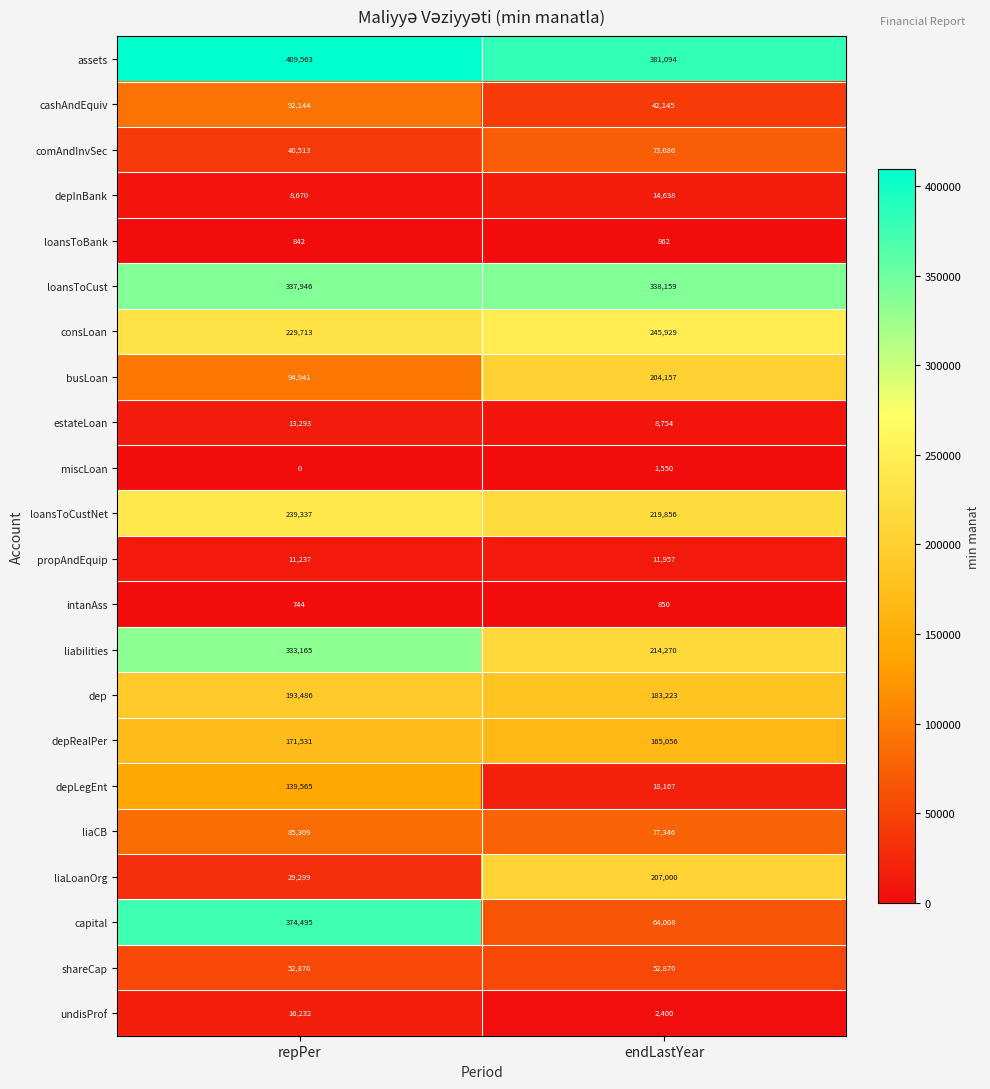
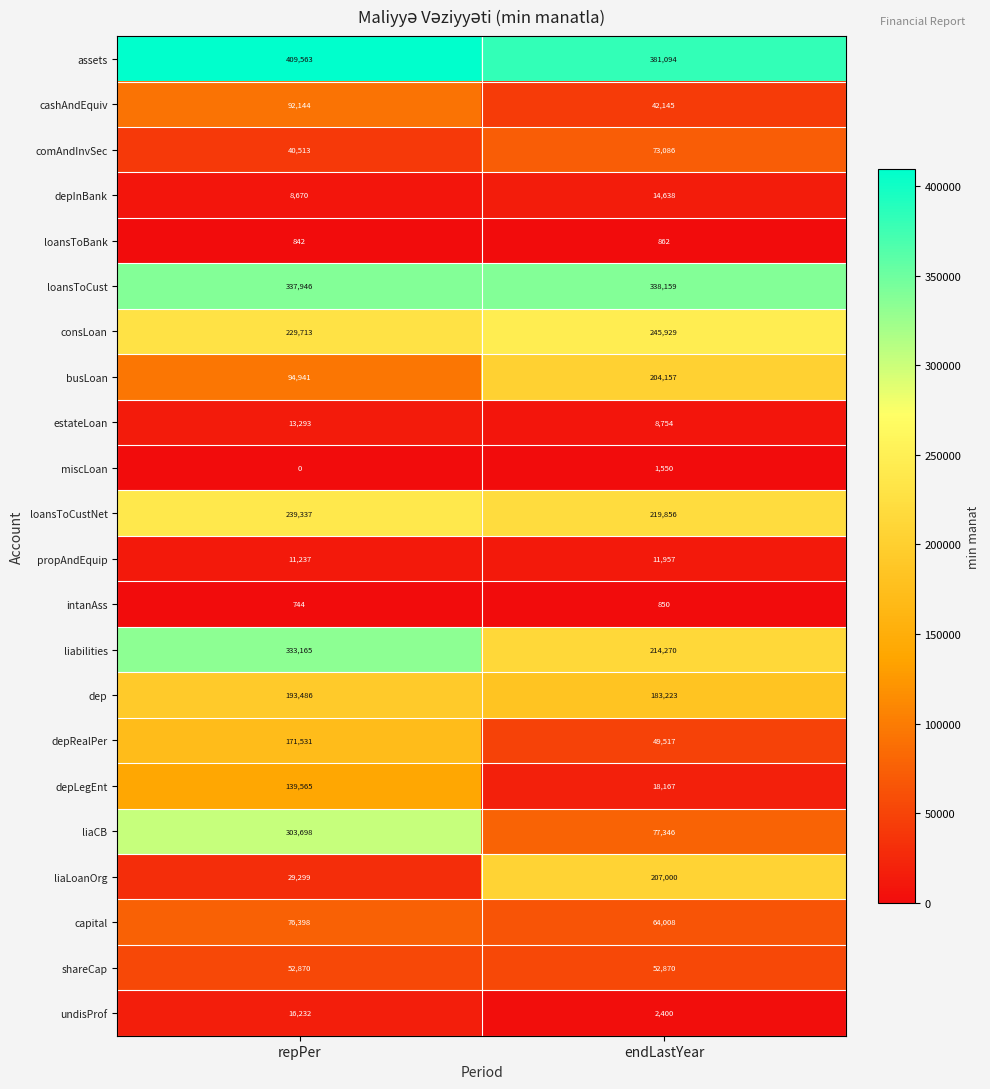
depRealPer, endLastYear: 165,056 -> 49,517
liaCB, repPer: 85,309 -> 303,698
capital, repPer: 374,495 -> 76,398
